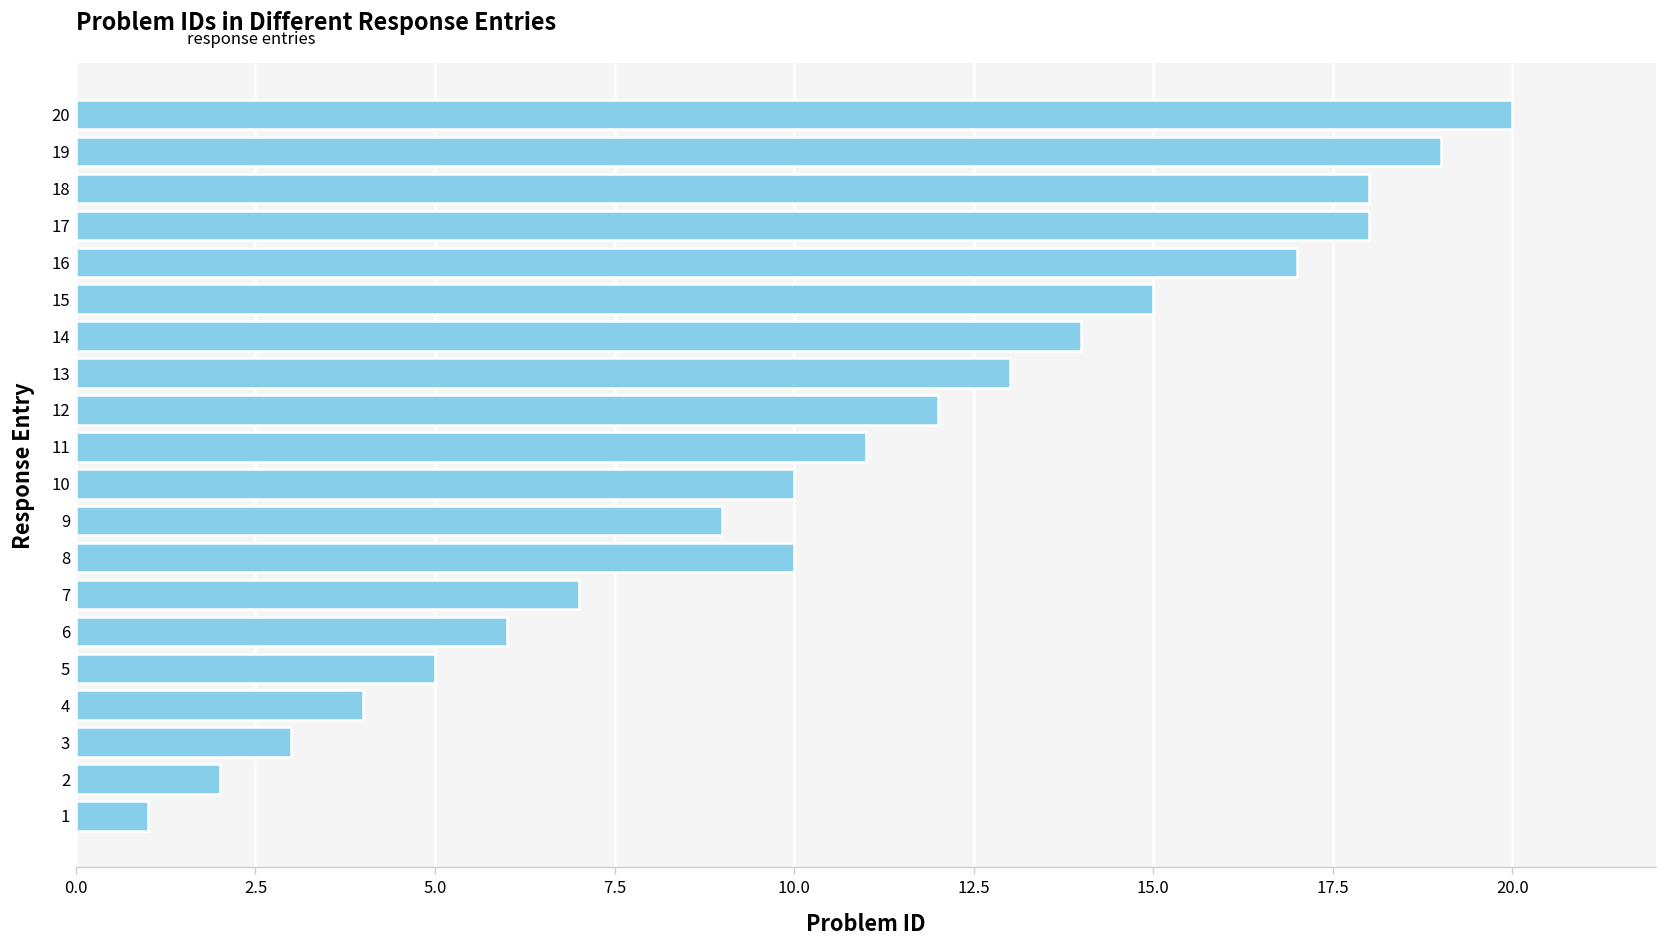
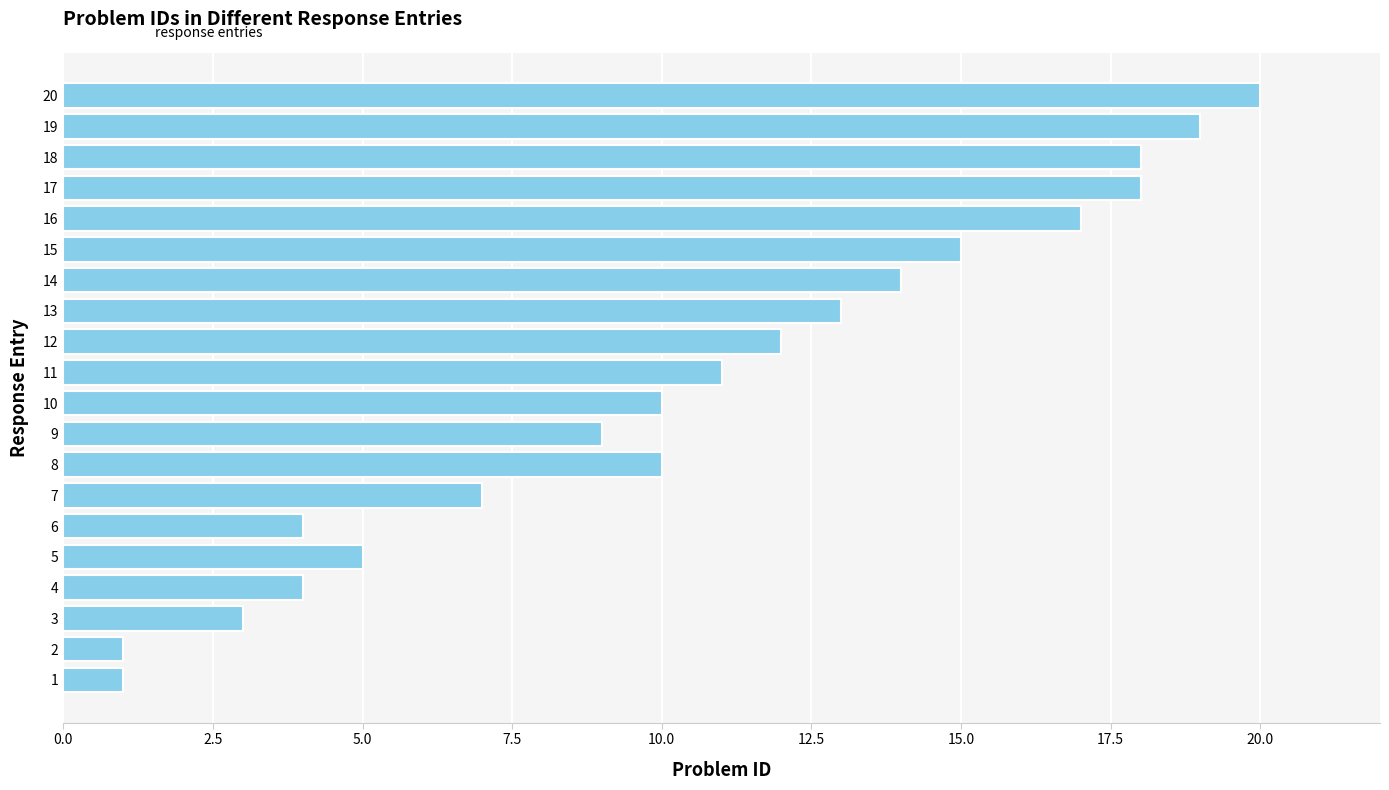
6: 6 -> 4
2: 2 -> 1
